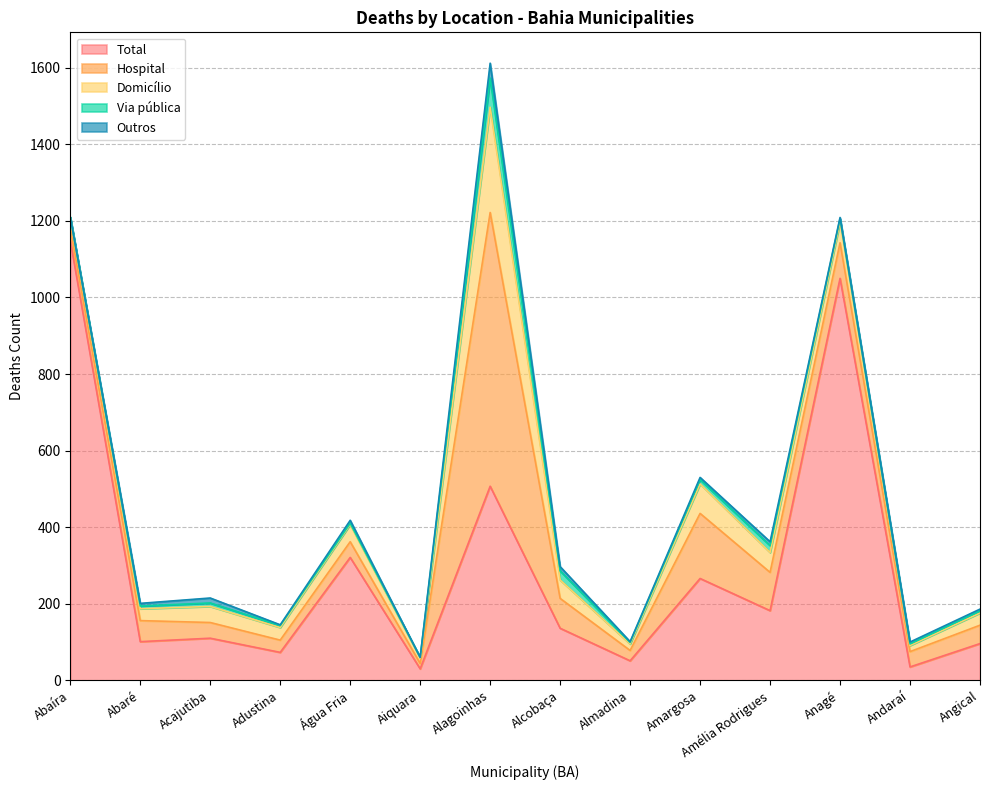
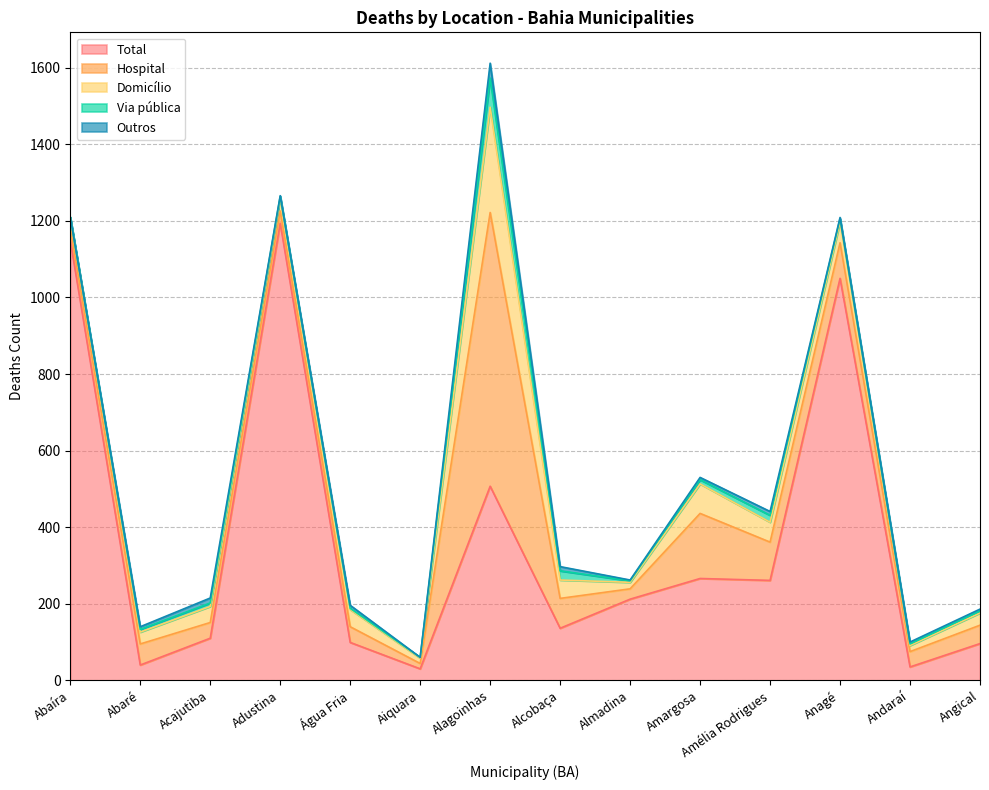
Total, Abaré: 100 -> 40
Total, Adustina: 70 -> 1190
Total, Água Fria: 320 -> 100
Total, Almadina: 50 -> 210
Total, Amélia Rodrigues: 180 -> 260
